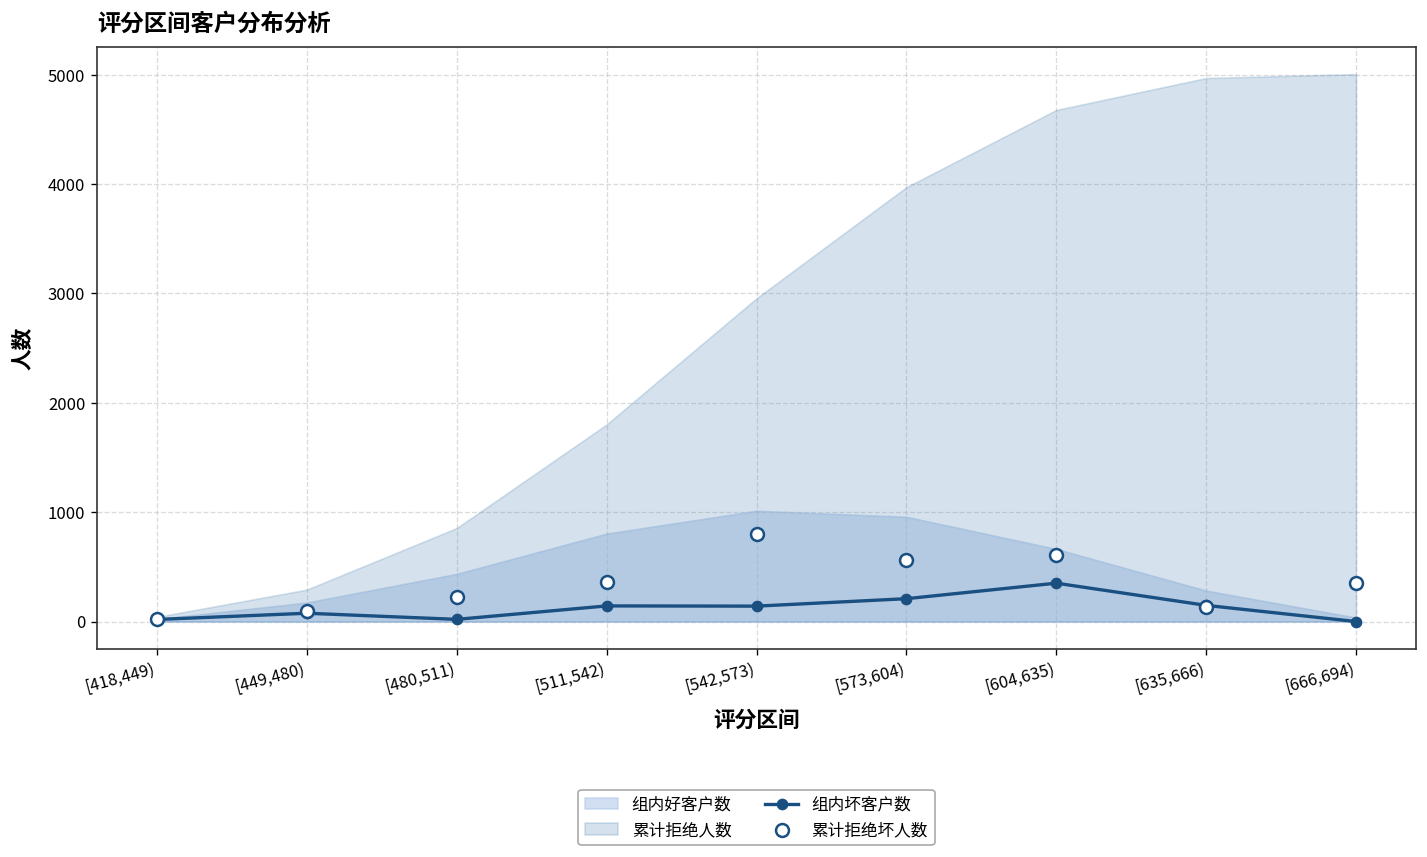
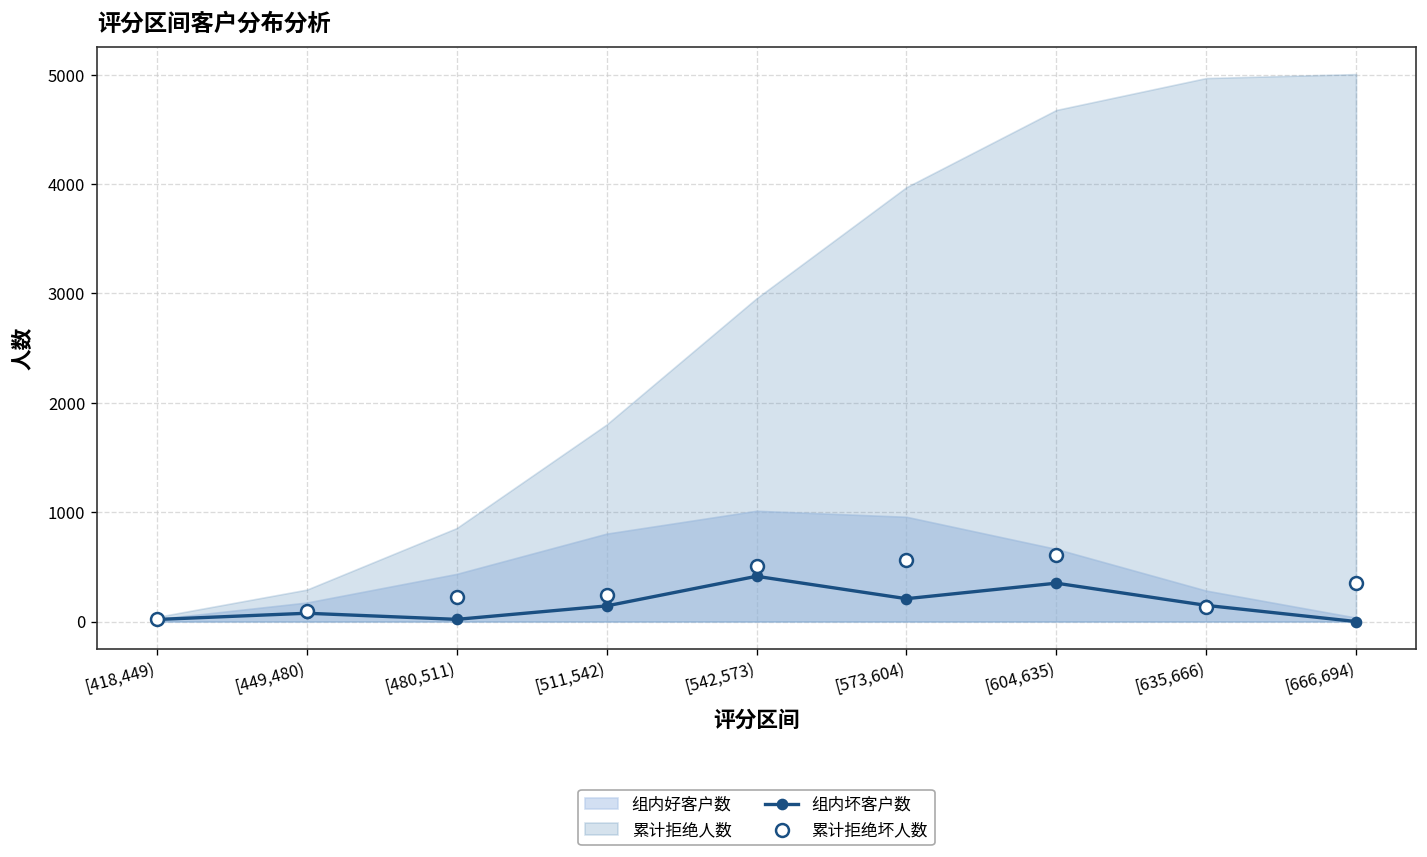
累计拒绝坏人数, [511,542): 400 -> 200
组内坏客户数, [542,573): 100 -> 400
累计拒绝坏人数, [542,573): 800 -> 500
